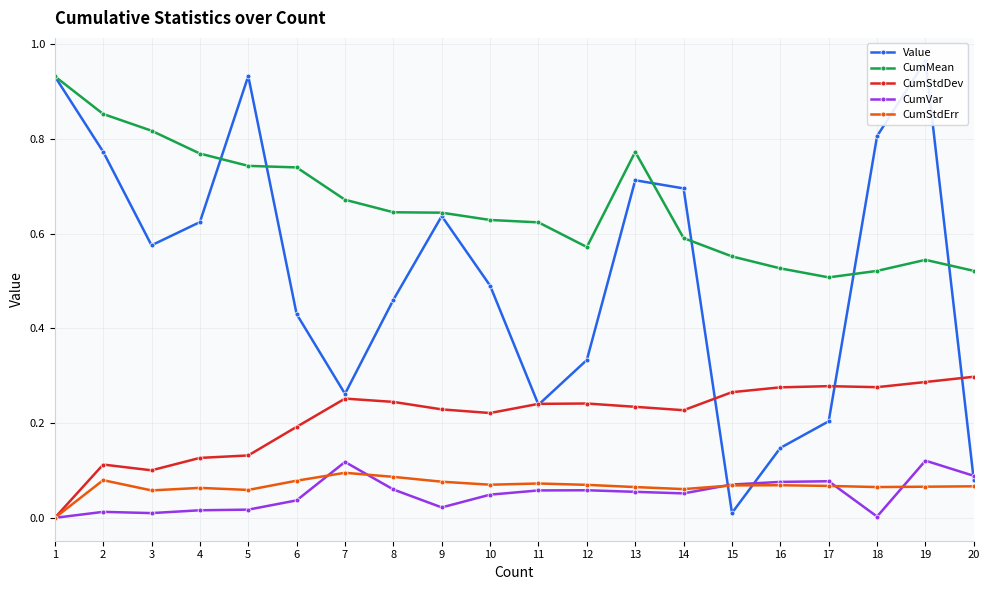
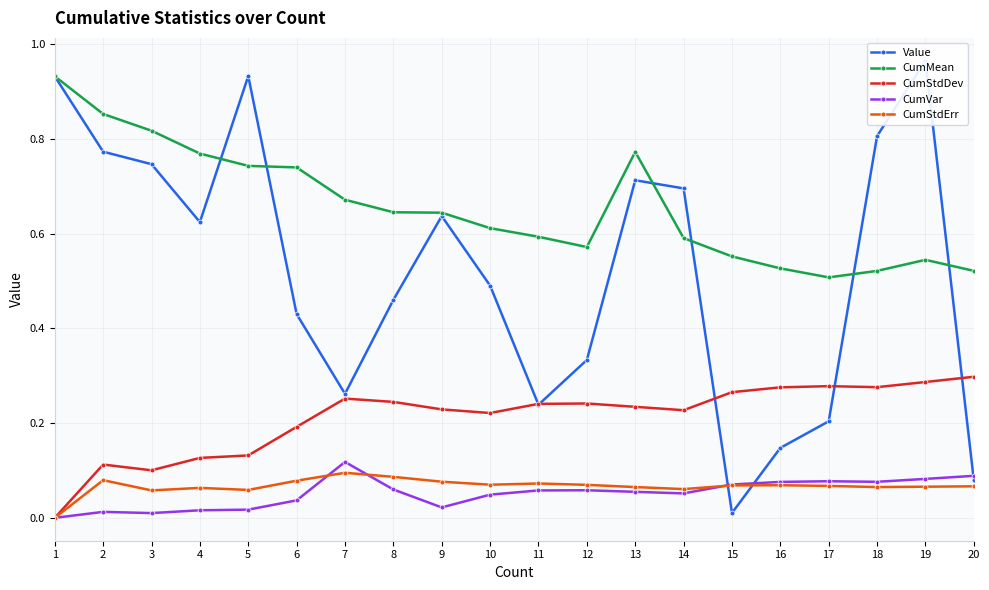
Value, 3: 0.58 -> 0.75
CumMean, 10: 0.63 -> 0.61
CumMean, 11: 0.62 -> 0.59
CumVar, 18: 0.00 -> 0.08
CumVar, 19: 0.12 -> 0.08
